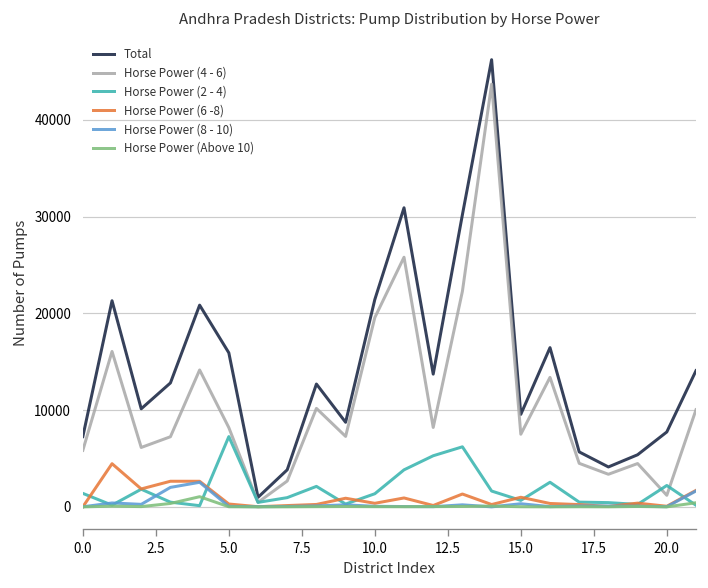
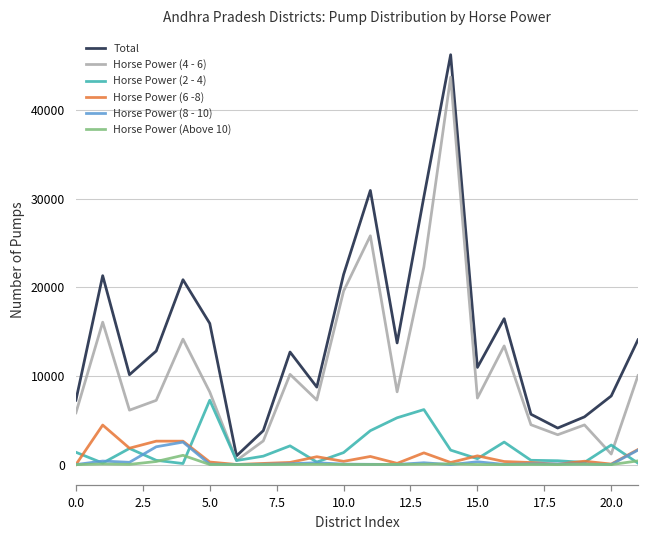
Total, 15.0: 10000 -> 11000
